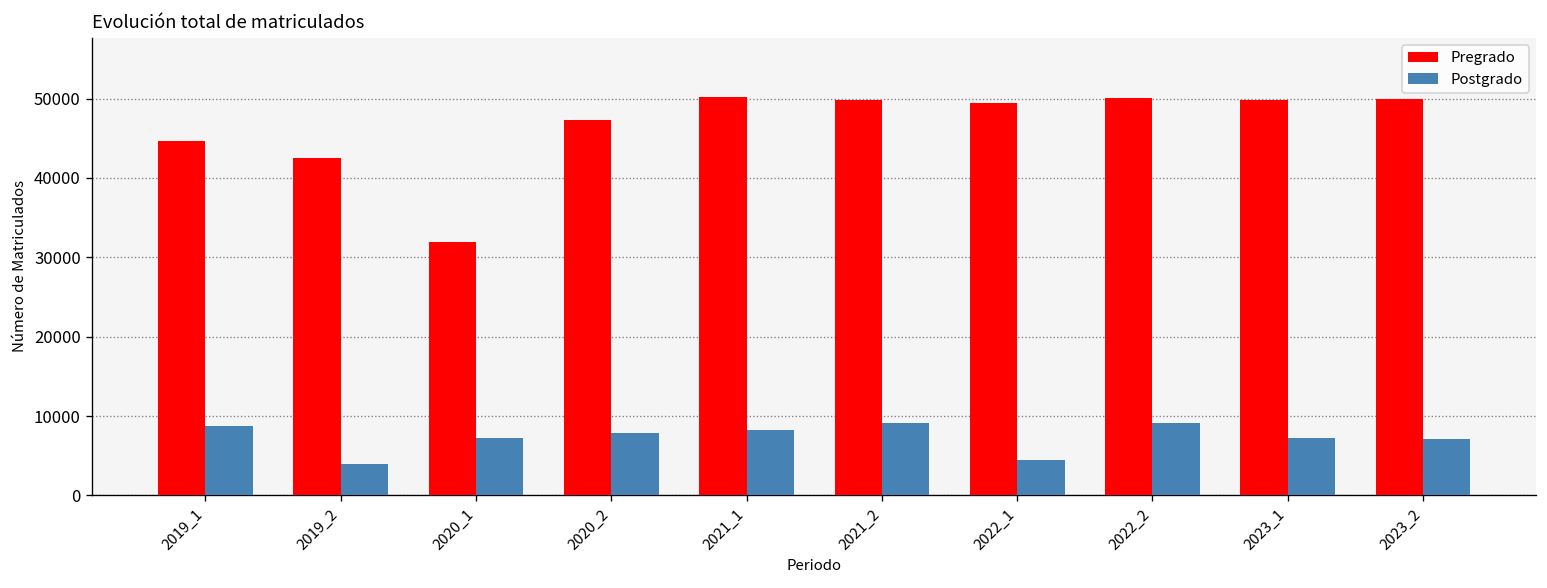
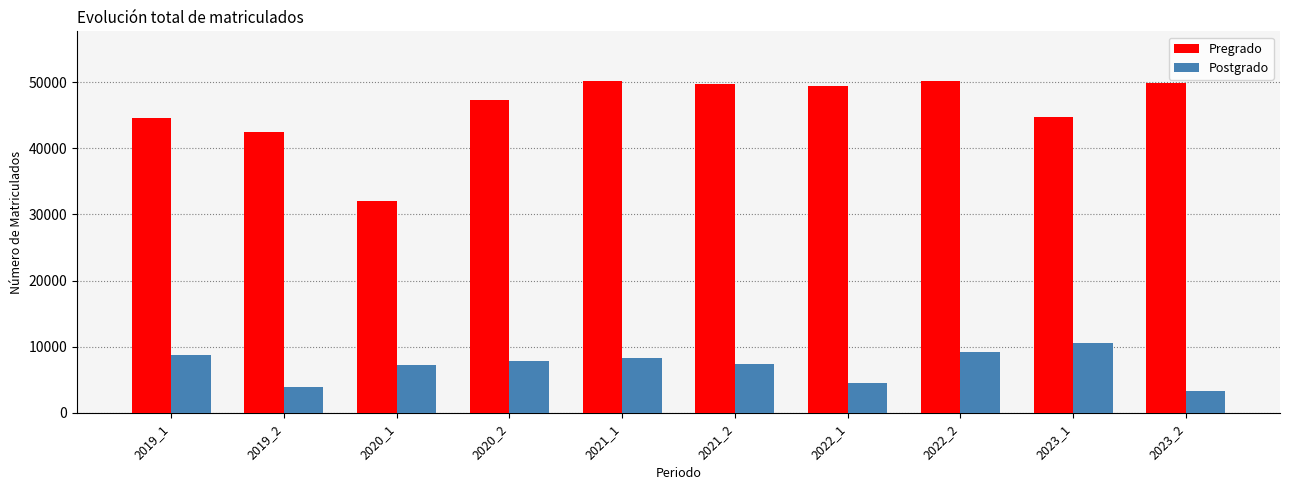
Postgrado, 2021_2: 9000 -> 7000
Pregrado, 2023_1: 50000 -> 45000
Postgrado, 2023_1: 7000 -> 11000
Postgrado, 2023_2: 7000 -> 3000
